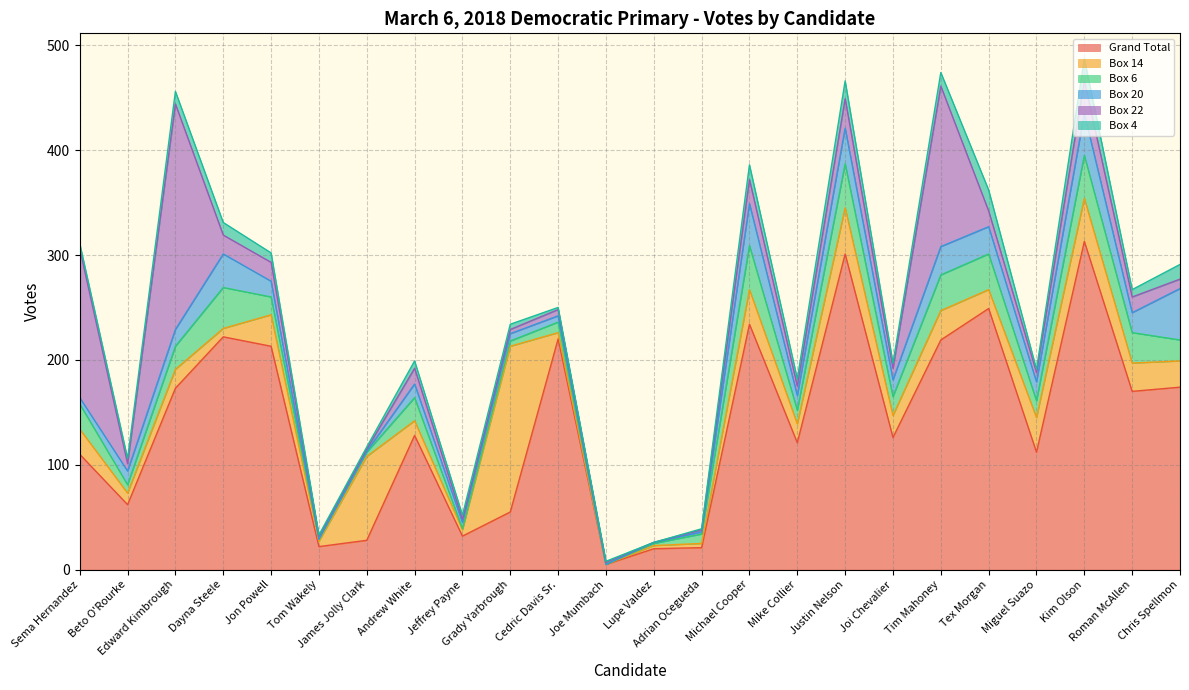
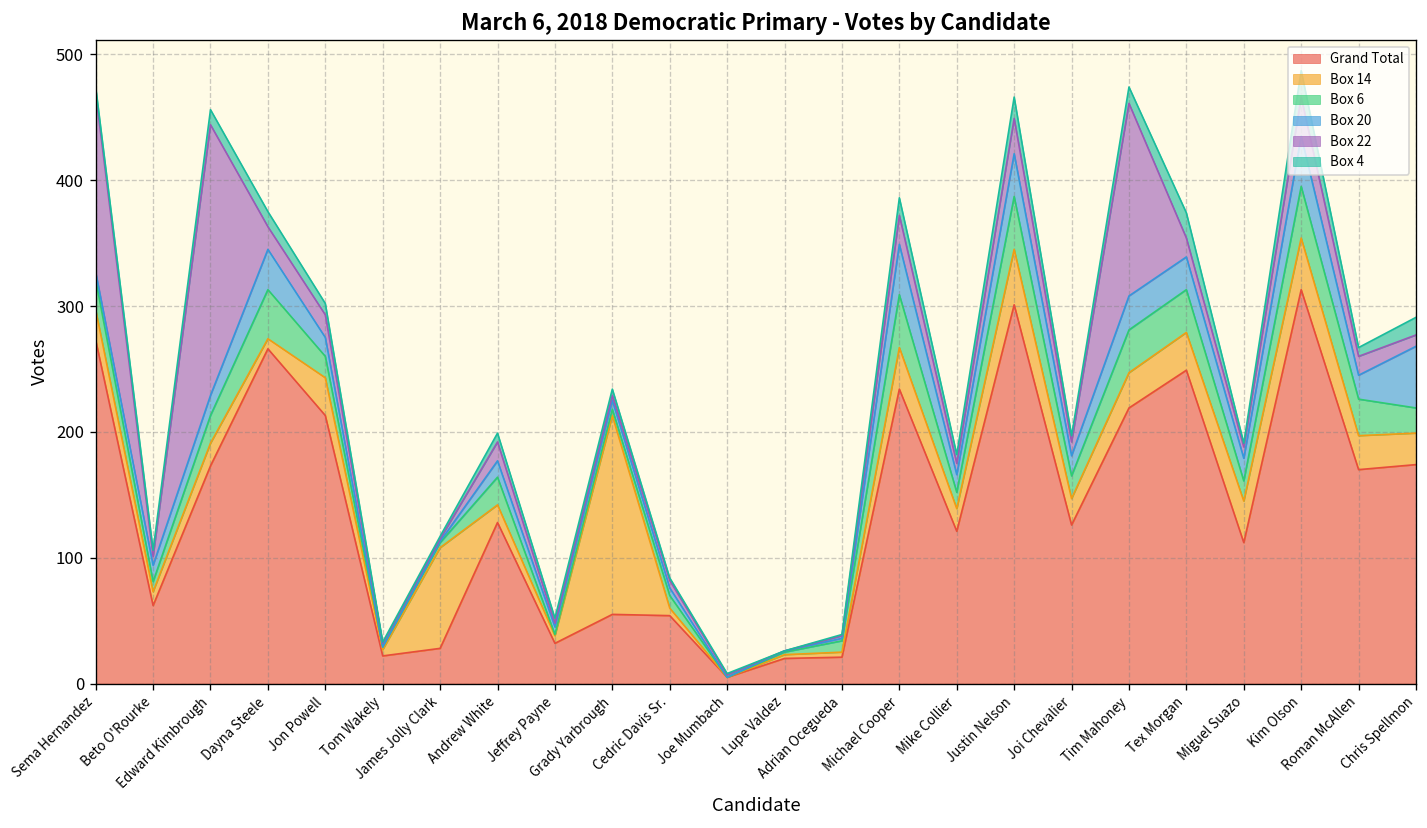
Grand Total, Sema Hernandez: 110 -> 273
Grand Total, Dayna Steele: 222 -> 266
Grand Total, Cedric Davis Sr.: 220 -> 54
Box 14, Tex Morgan: 18 -> 30
